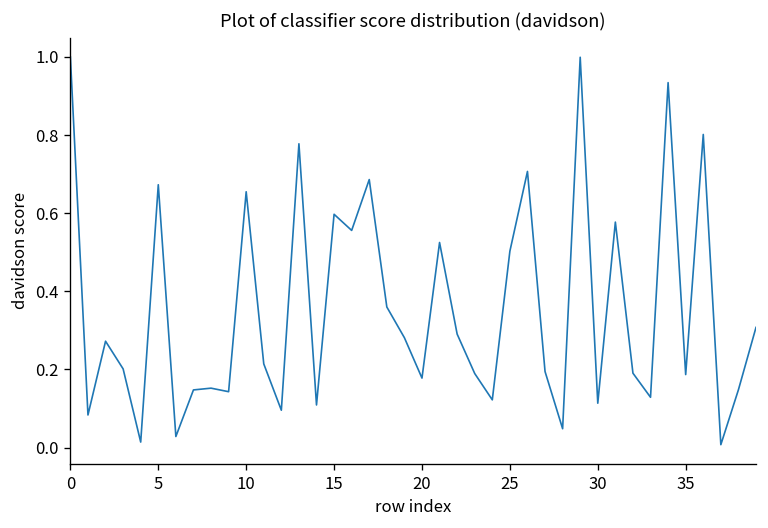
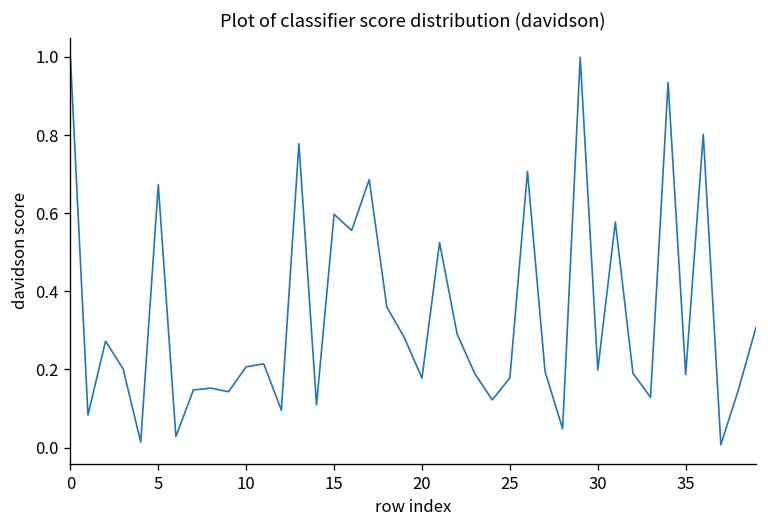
10: 0.65 -> 0.21
25: 0.50 -> 0.18
30: 0.11 -> 0.20
